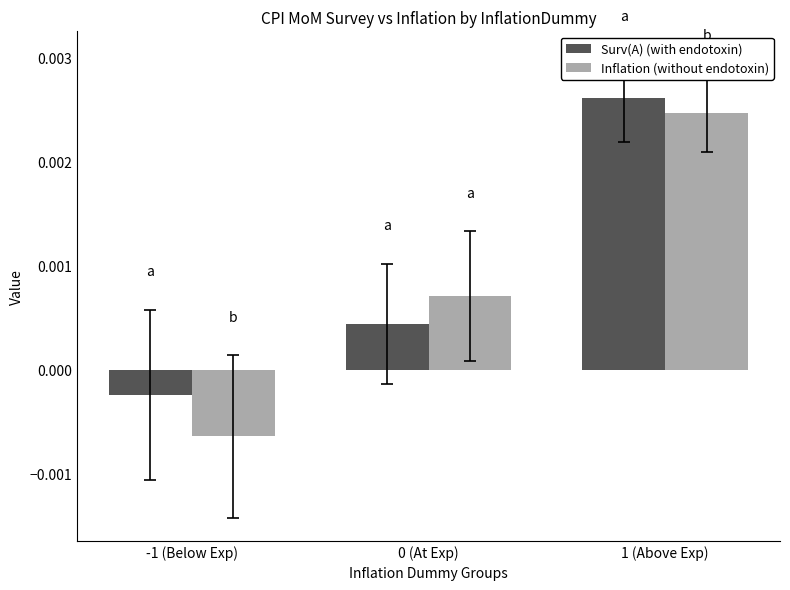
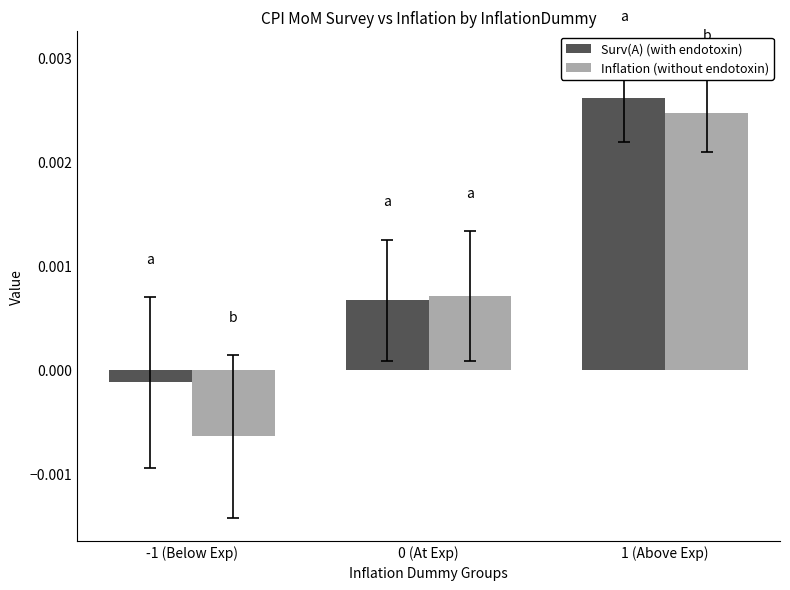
Surv(A) (with endotoxin), -1 (Below Exp): -0.00024 -> -0.00012
Surv(A) (with endotoxin), 0 (At Exp): 0.00044 -> 0.00067
